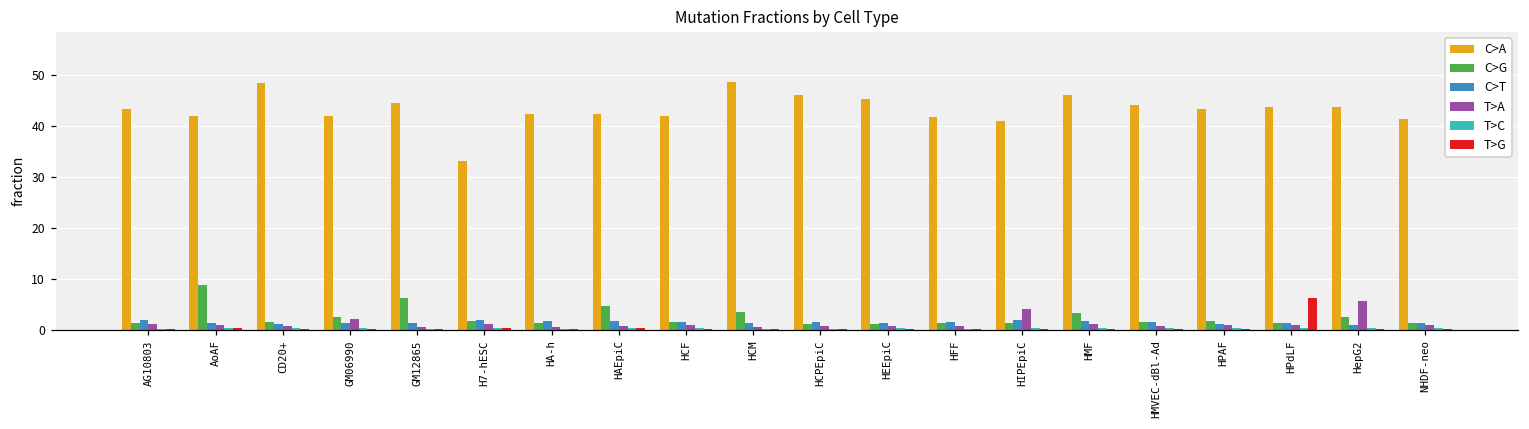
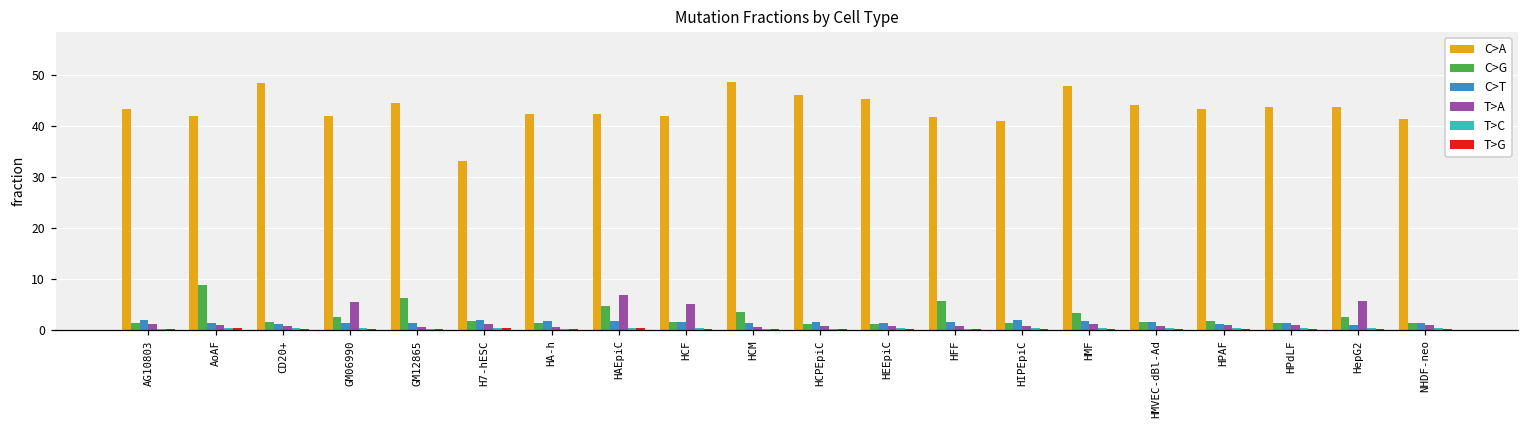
T>A, GM06990: 2 -> 5
T>A, HAEpiC: 1 -> 7
T>A, HCF: 1 -> 5
C>G, HFF: 1 -> 6
T>A, HIPEpiC: 4 -> 1
C>A, HMF: 46 -> 48
T>G, HPdLF: 6 -> 0
